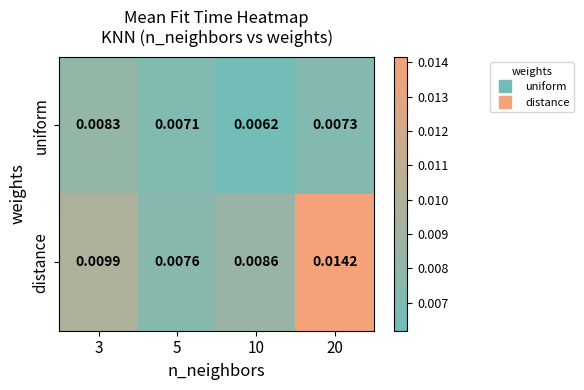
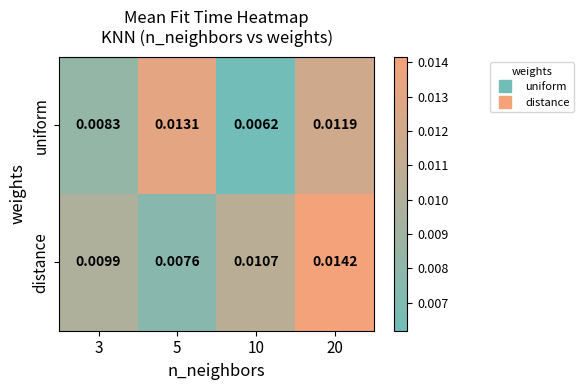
uniform, 5: 0.0071 -> 0.0131
uniform, 20: 0.0073 -> 0.0119
distance, 10: 0.0086 -> 0.0107
